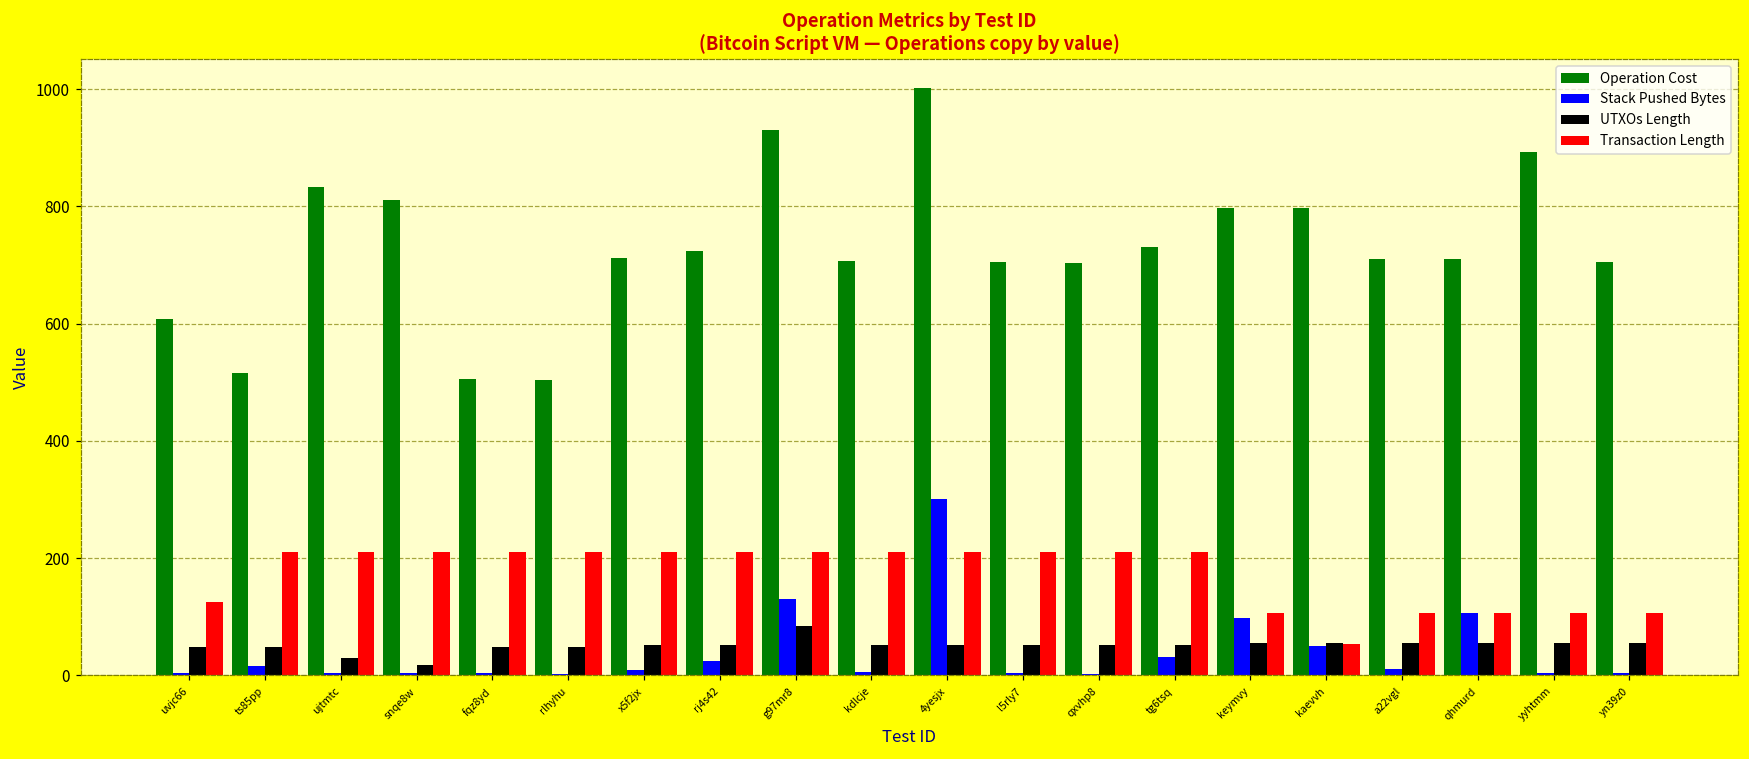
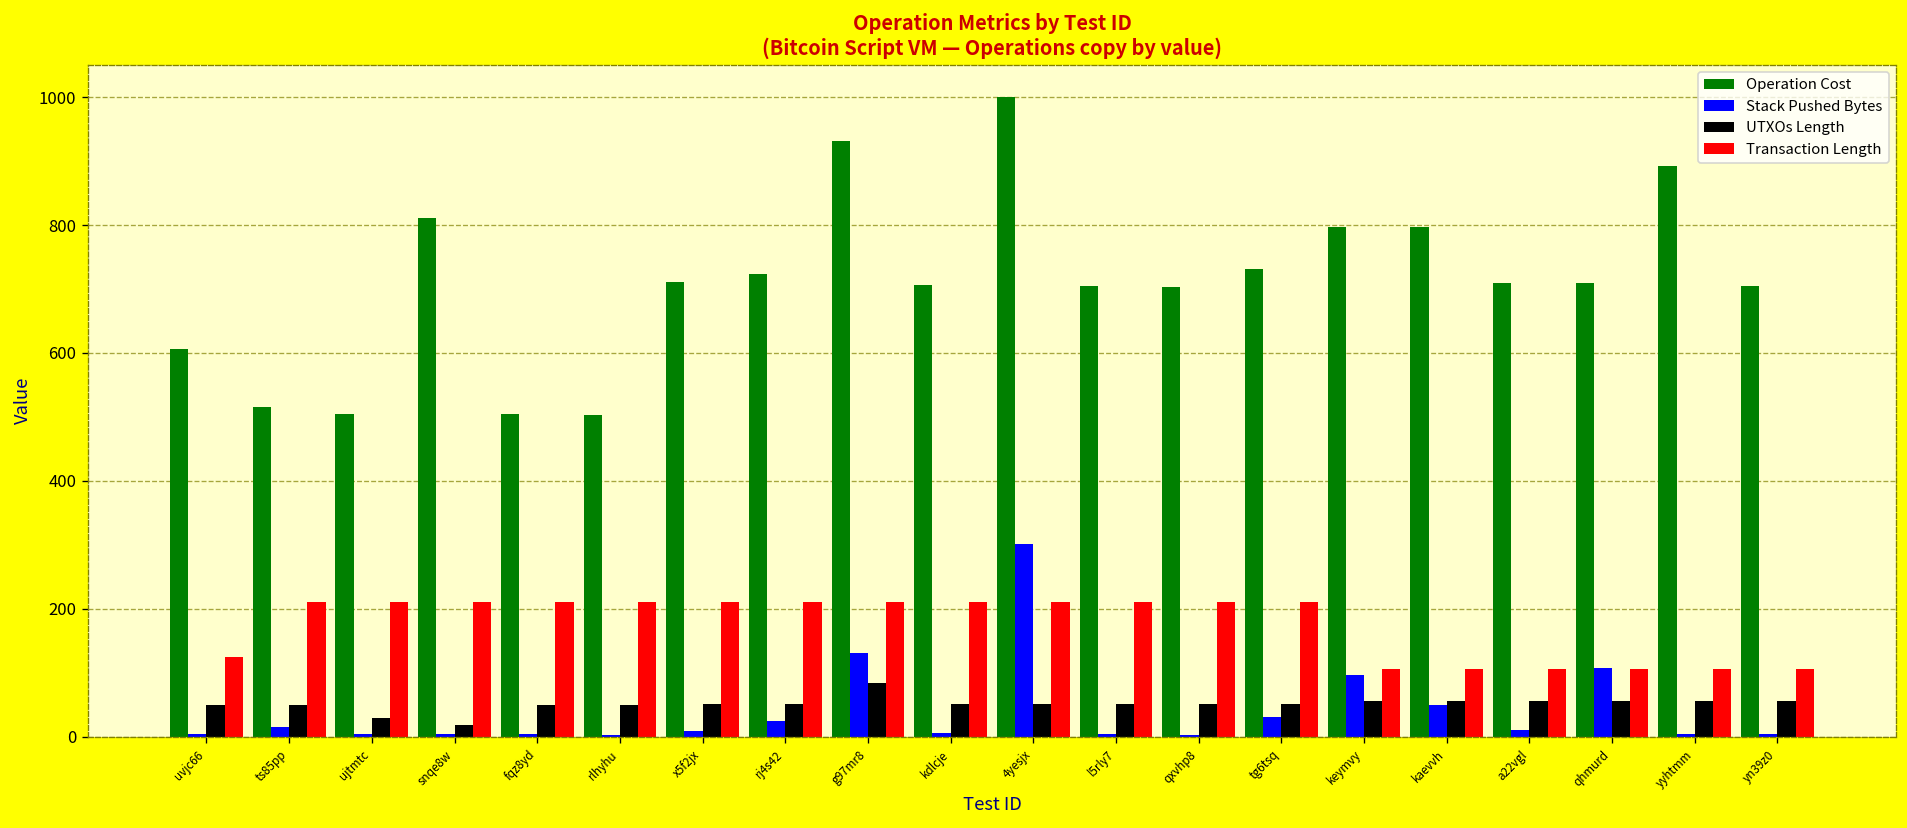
Operation Cost, ujtmtc: 830 -> 510
Transaction Length, kaevvh: 50 -> 110
